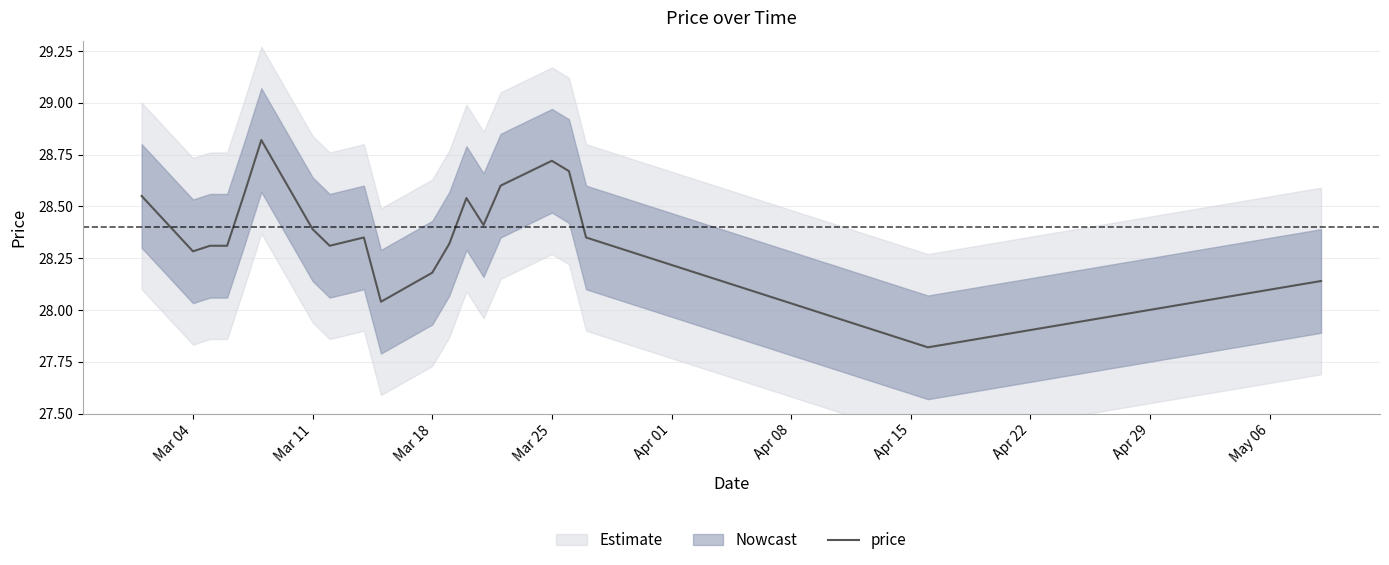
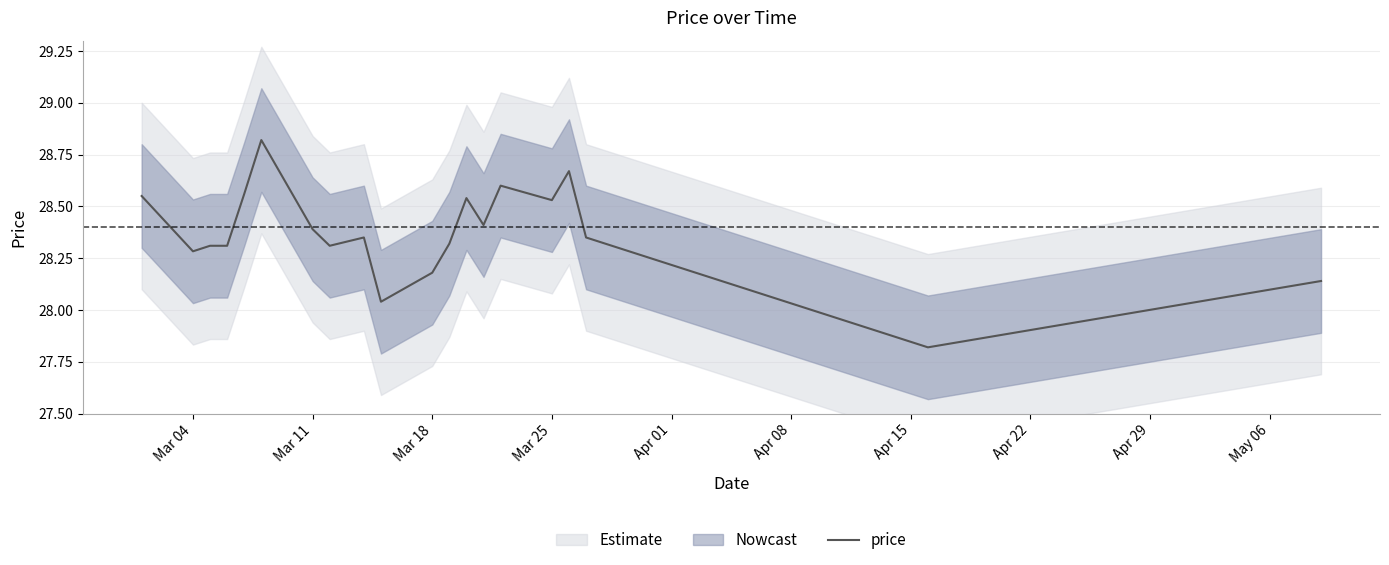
price, Mar 25: 28.72 -> 28.53
